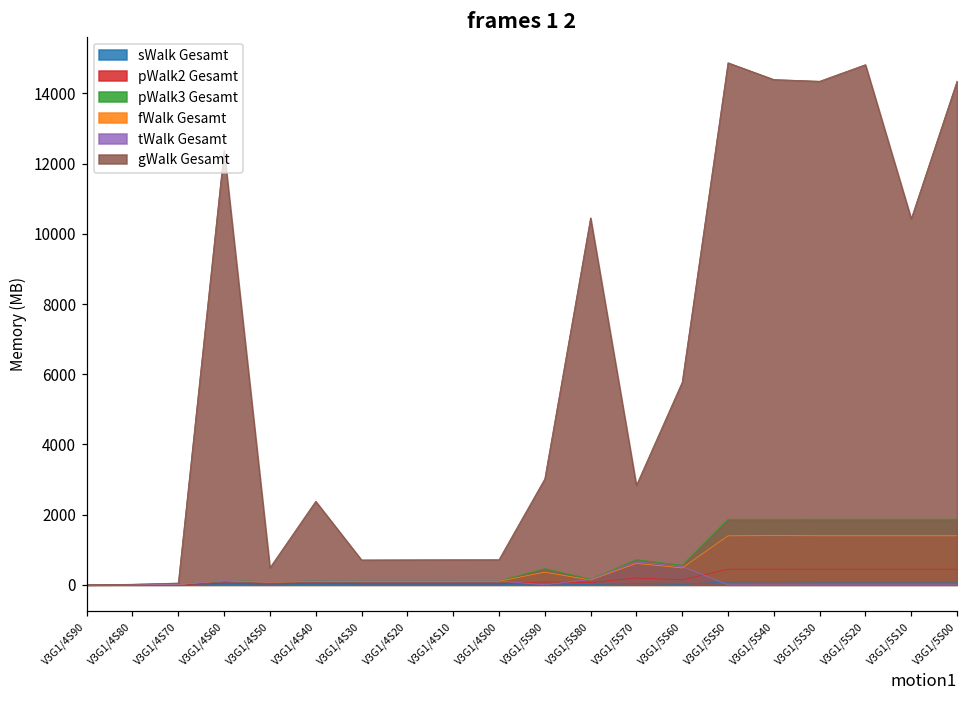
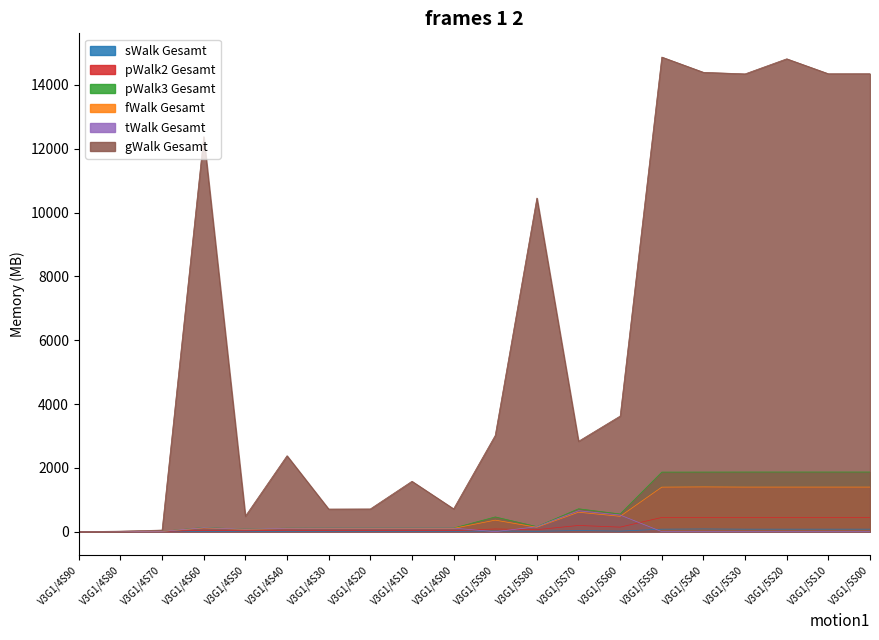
gWalk Gesamt, V3G1/4S10: 700 -> 1600
gWalk Gesamt, V3G1/5S60: 5800 -> 3600
gWalk Gesamt, V3G1/5S10: 10400 -> 14400
